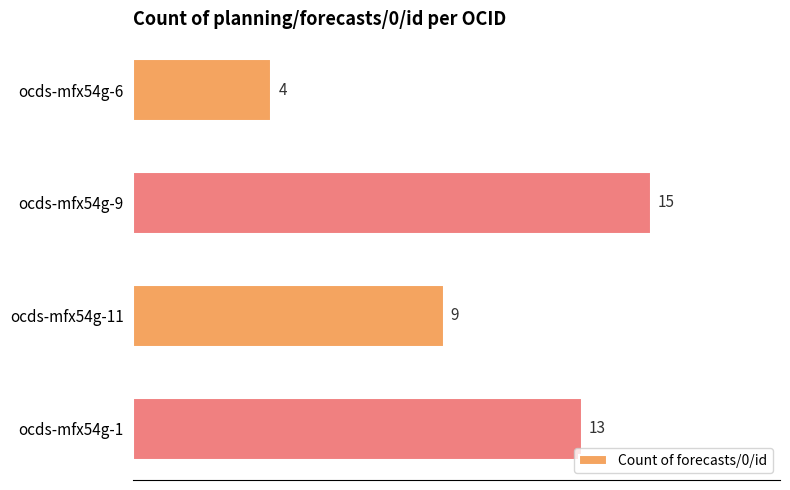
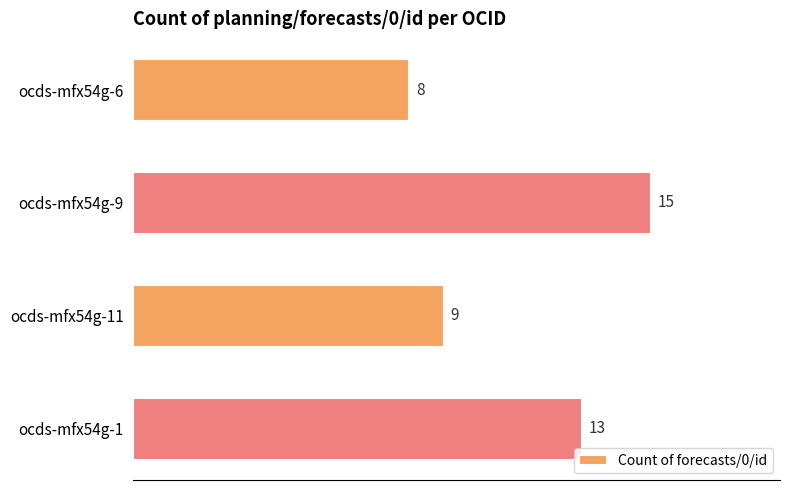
ocds-mfx54g-6: 4 -> 8
